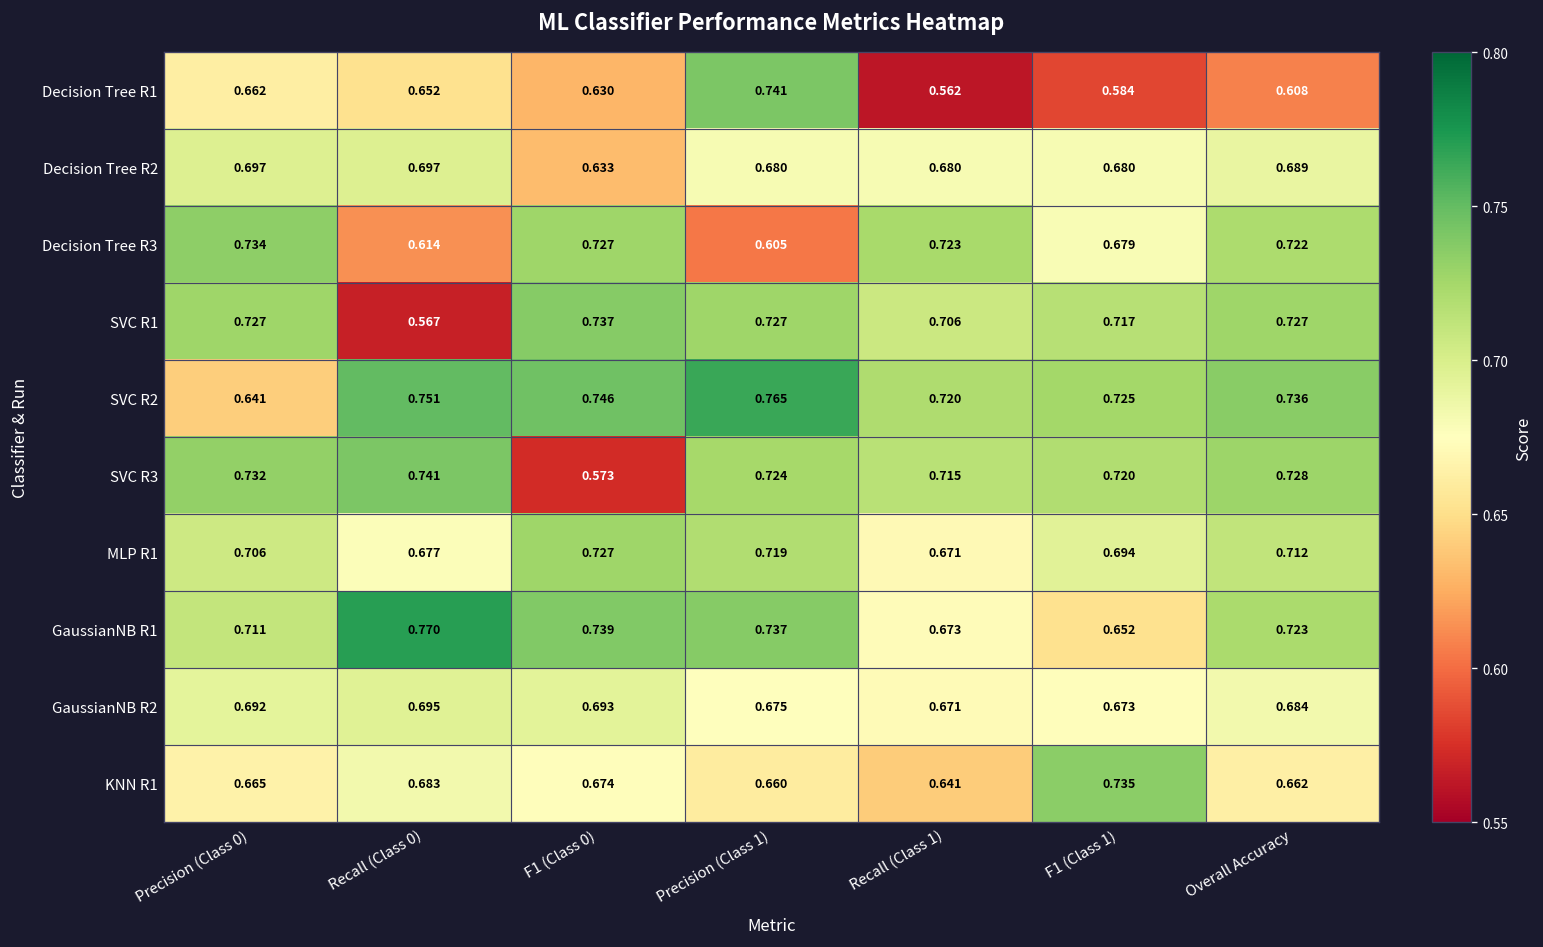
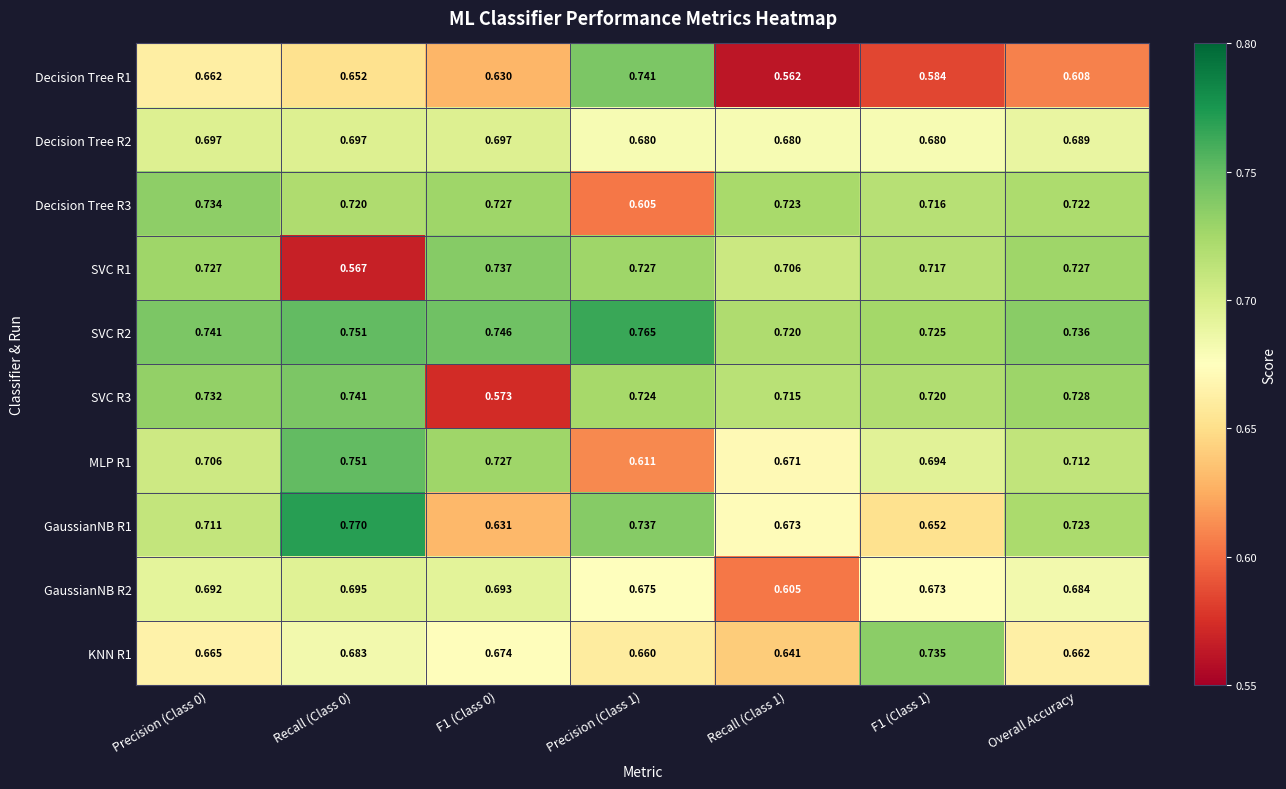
Decision Tree R2, F1 (Class 0): 0.633 -> 0.697
Decision Tree R3, Recall (Class 0): 0.614 -> 0.720
Decision Tree R3, F1 (Class 1): 0.679 -> 0.716
SVC R2, Precision (Class 0): 0.641 -> 0.741
MLP R1, Recall (Class 0): 0.677 -> 0.751
MLP R1, Precision (Class 1): 0.719 -> 0.611
GaussianNB R1, F1 (Class 0): 0.739 -> 0.631
GaussianNB R2, Recall (Class 1): 0.671 -> 0.605
